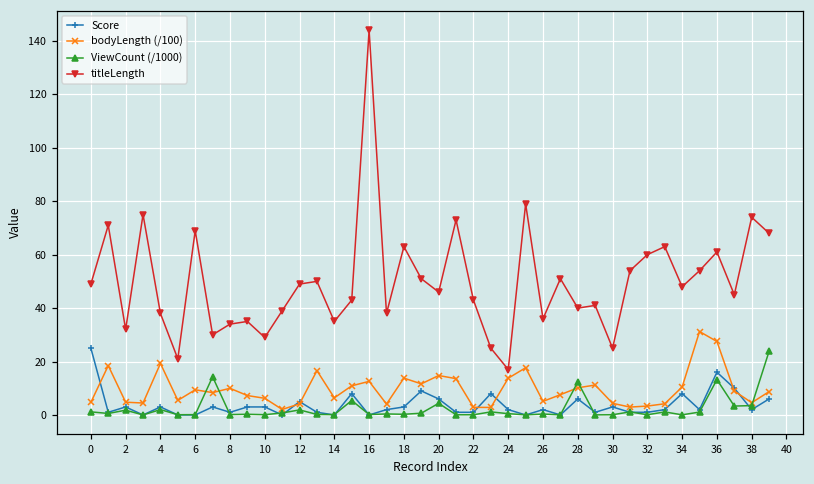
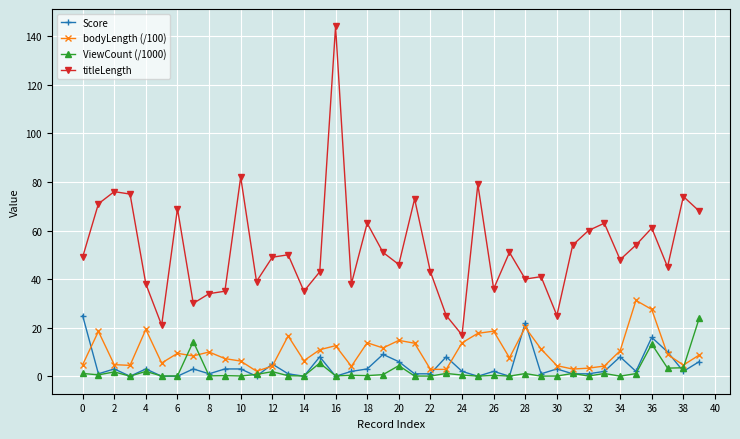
titleLength, 2: 32 -> 76
titleLength, 10: 29 -> 82
bodyLength (/100), 26: 5 -> 19
Score, 28: 6 -> 22
bodyLength (/100), 28: 10 -> 20
ViewCount (/1000), 28: 12 -> 1
